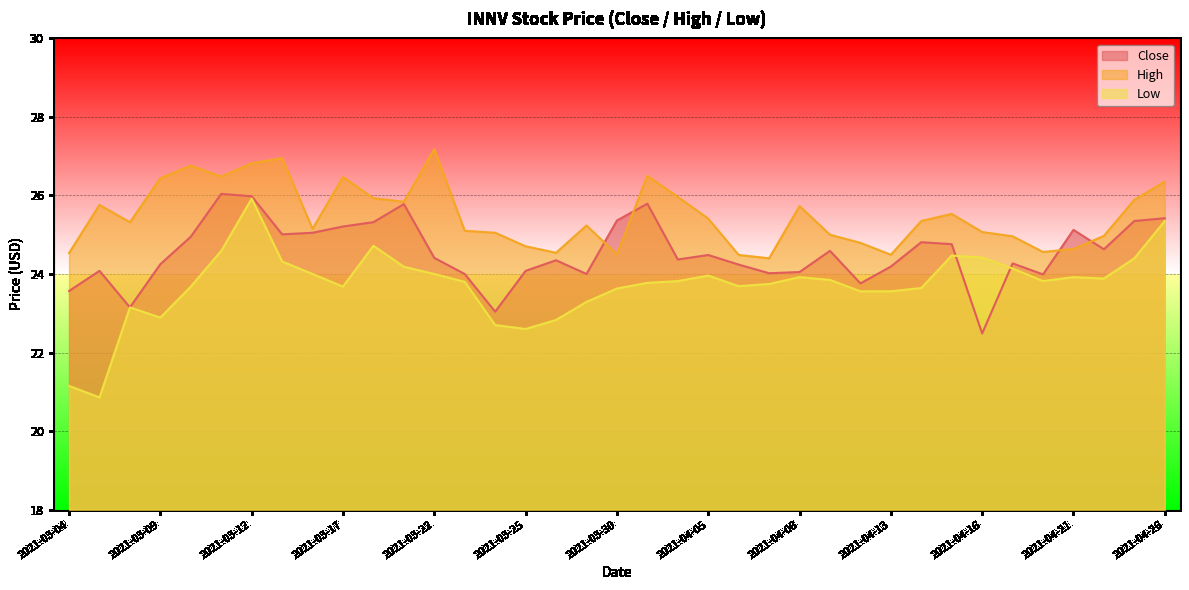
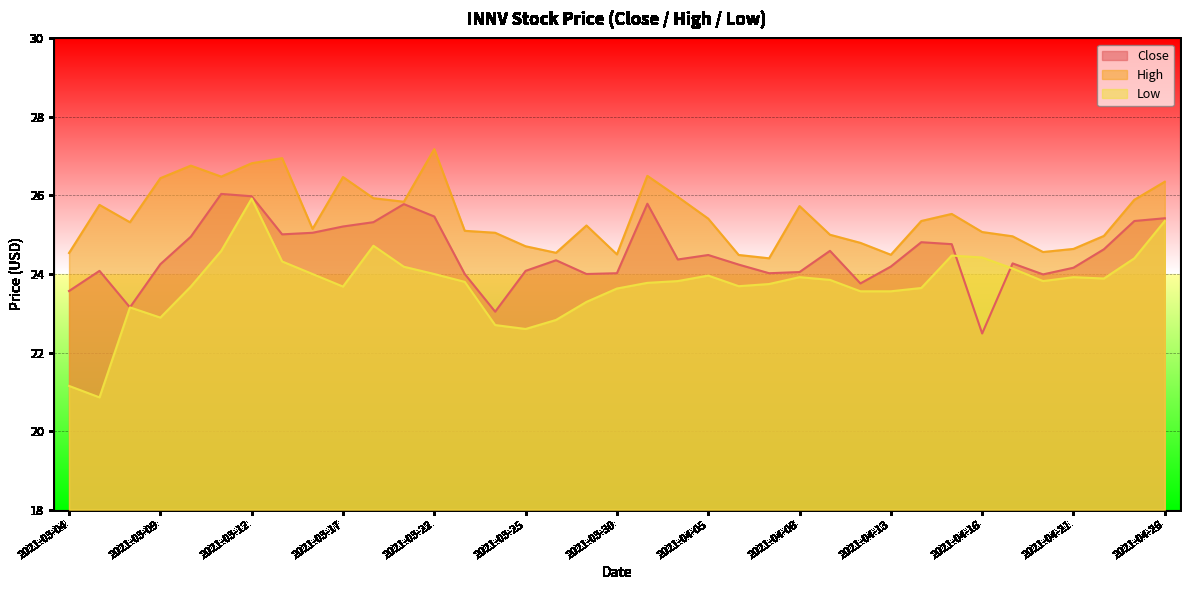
Close, 2021-03-22: 24.4 -> 25.5
Close, 2021-03-30: 25.4 -> 24.0
Close, 2021-04-21: 25.1 -> 24.2
